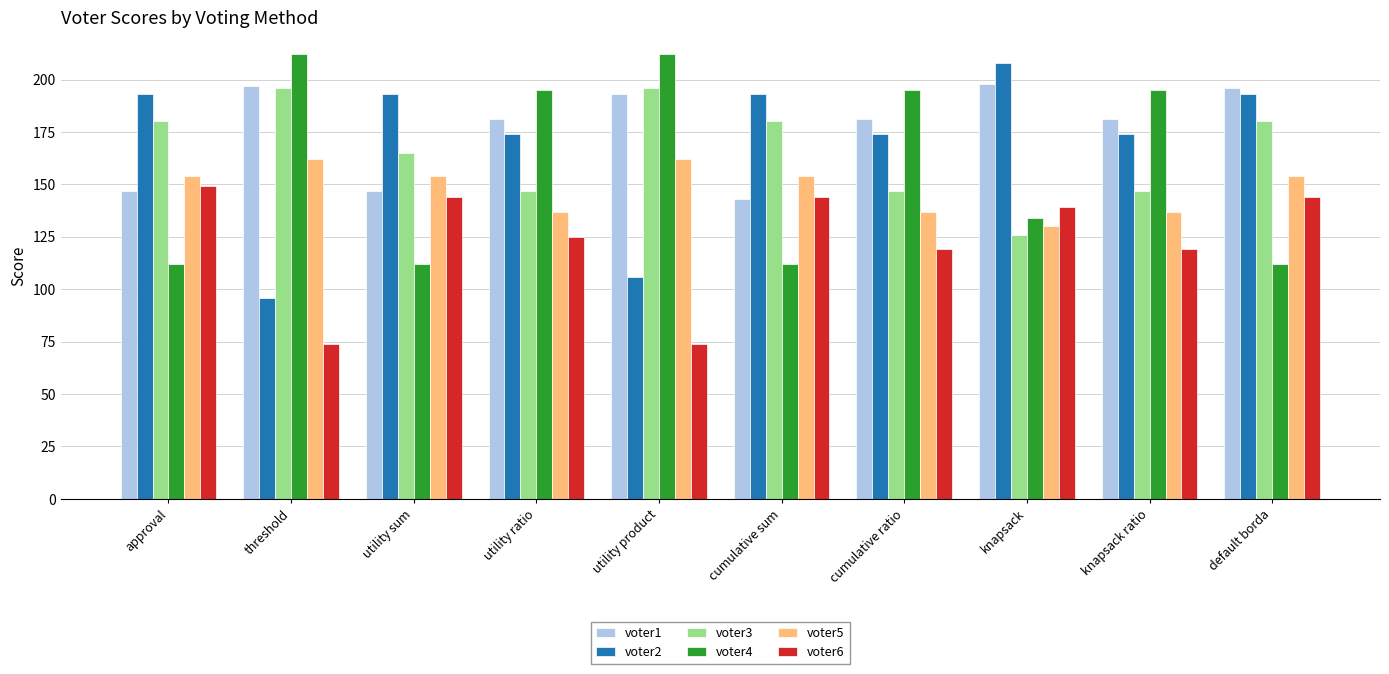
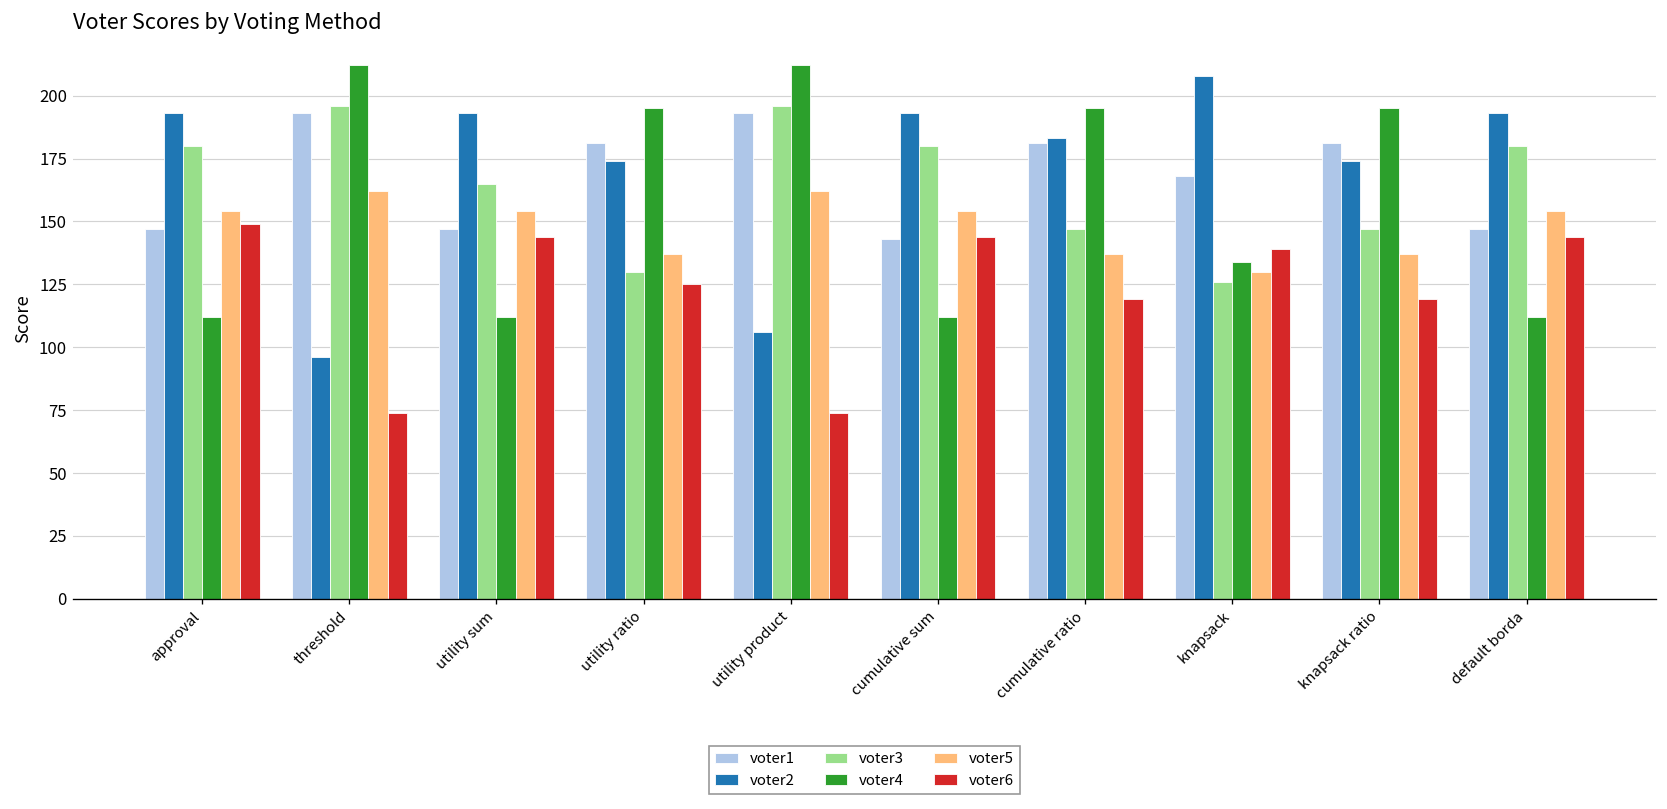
voter1, threshold: 197 -> 193
voter3, utility ratio: 147 -> 130
voter2, cumulative ratio: 174 -> 183
voter1, knapsack: 198 -> 168
voter1, default borda: 196 -> 147
